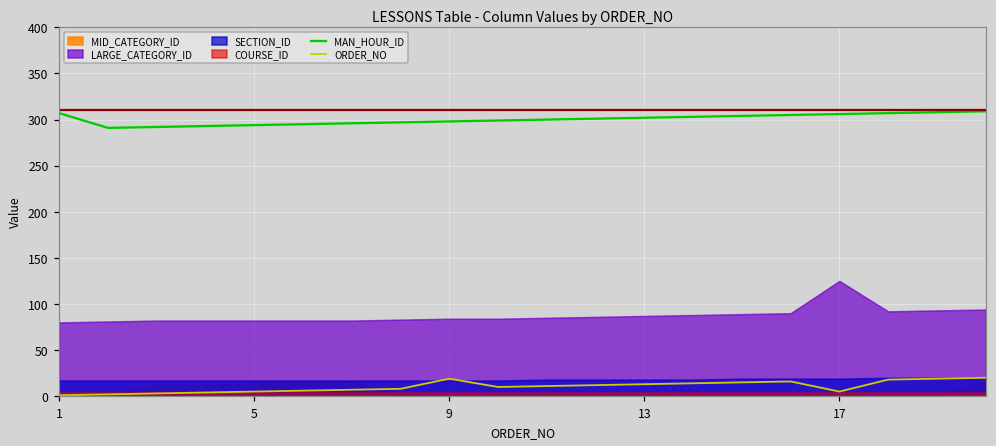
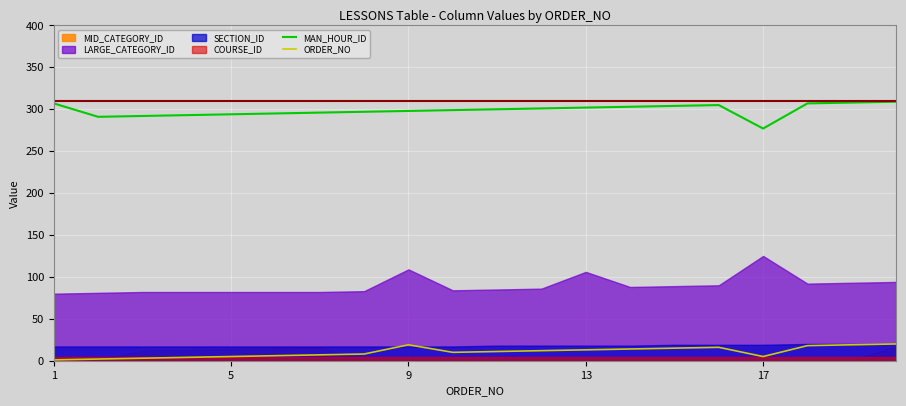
LARGE_CATEGORY_ID, 9: 80 -> 110
LARGE_CATEGORY_ID, 13: 90 -> 110
MAN_HOUR_ID, 17: 310 -> 280
